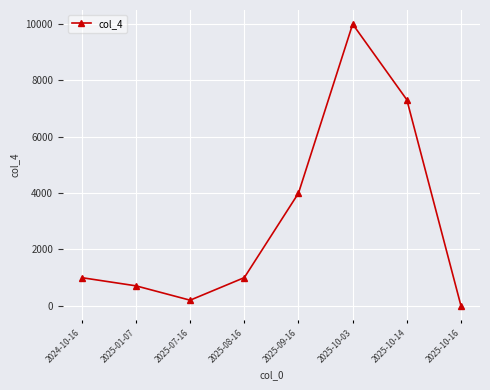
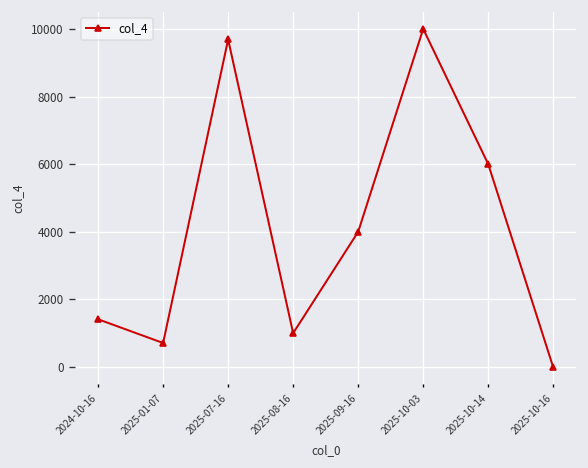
2024-10-16: 1000 -> 1400
2025-07-16: 200 -> 9700
2025-10-14: 7300 -> 6000
